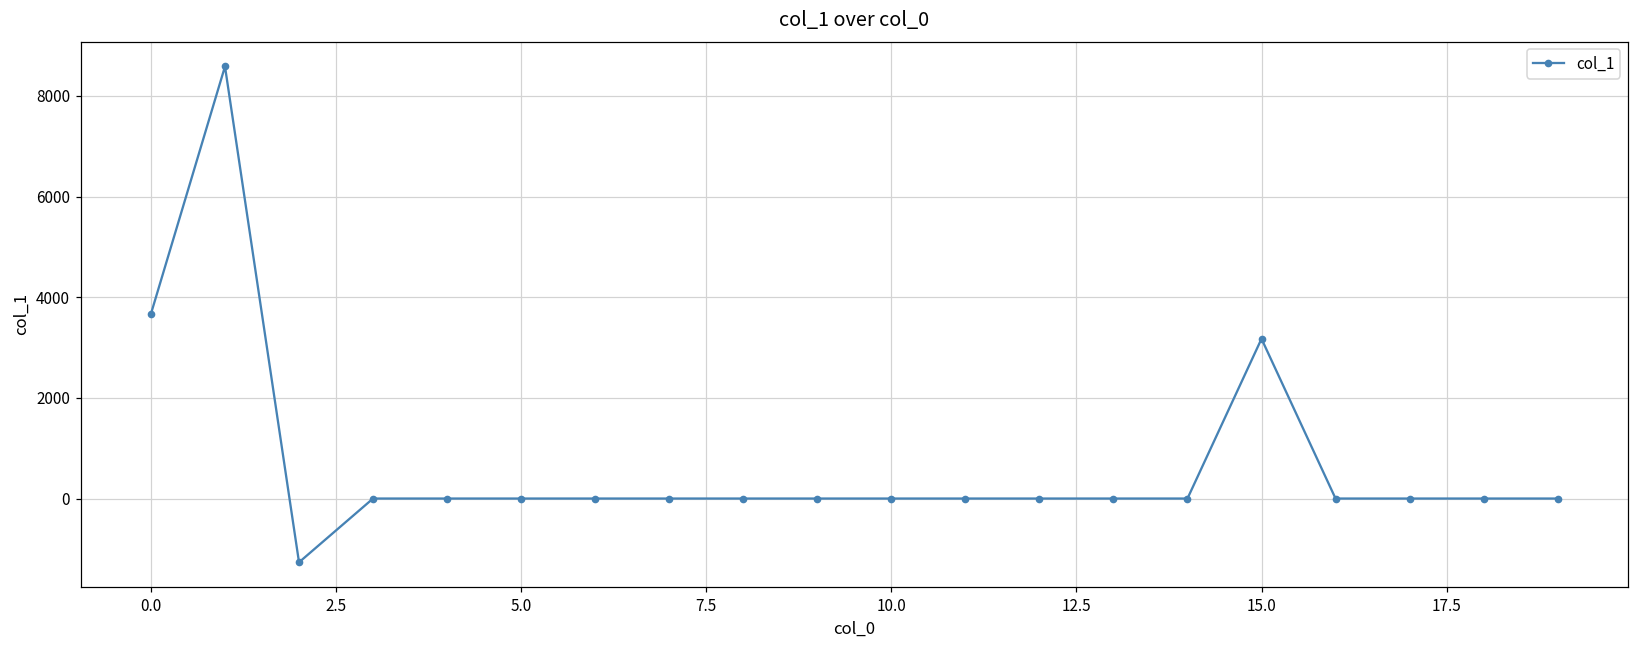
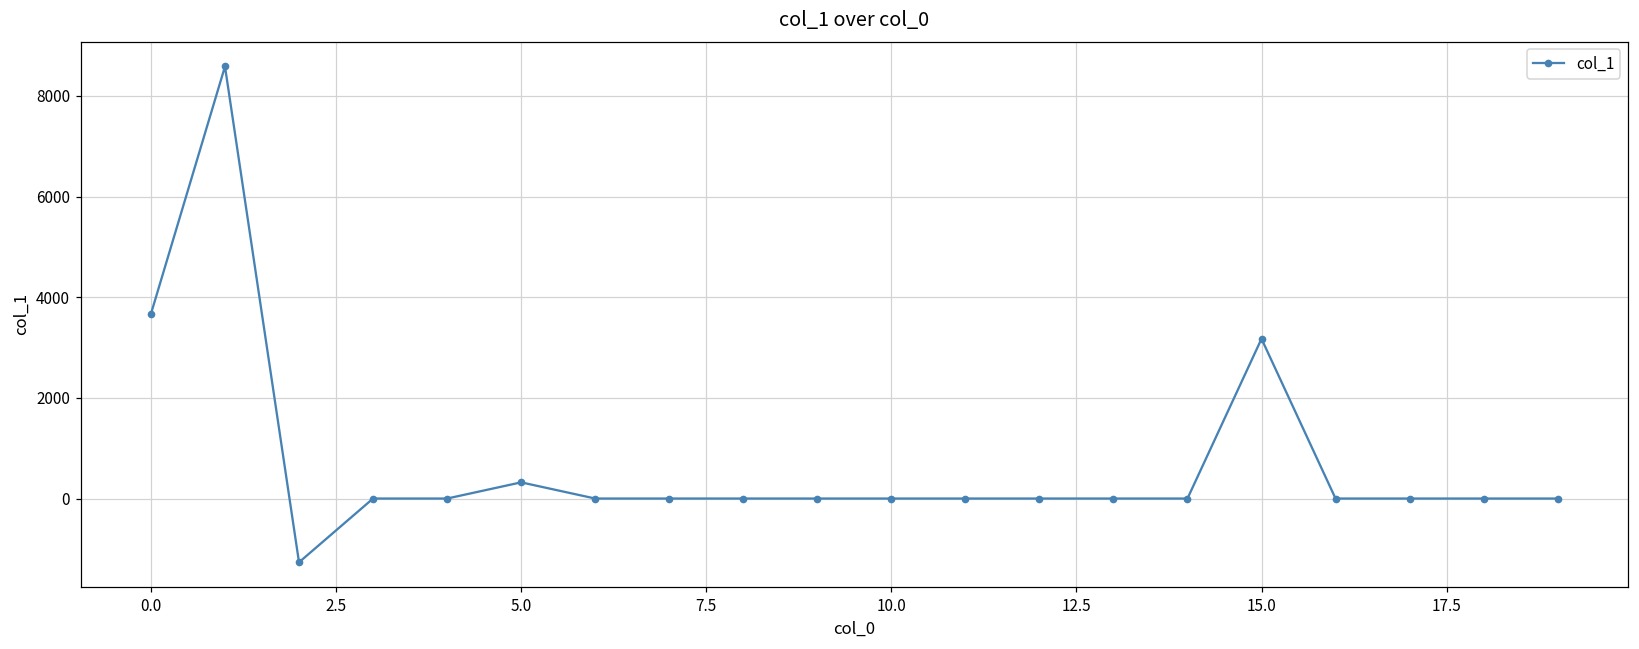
5.0: 0 -> 300
